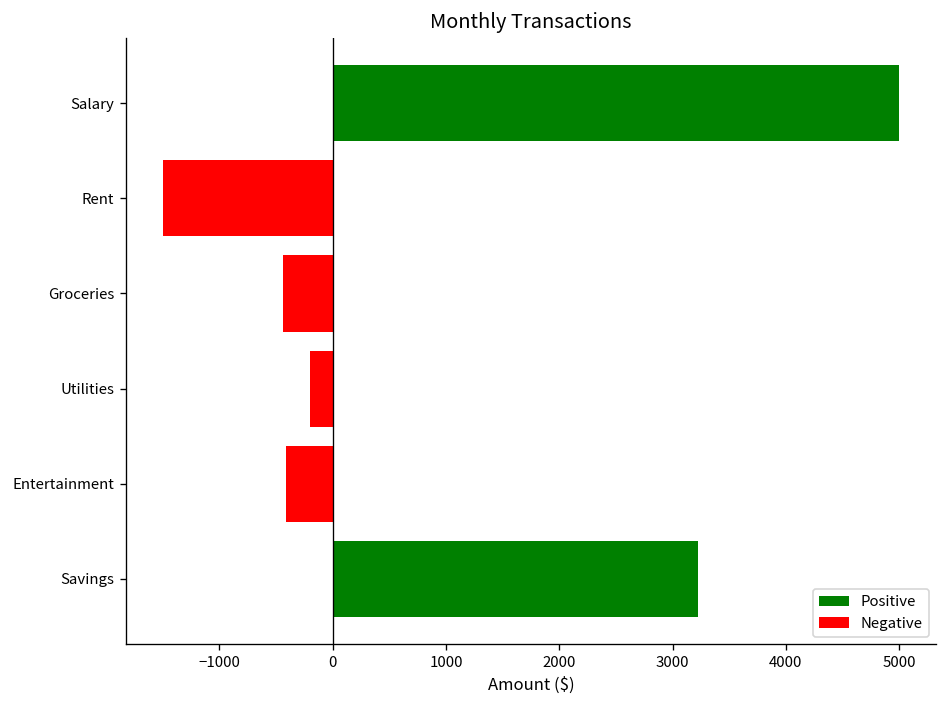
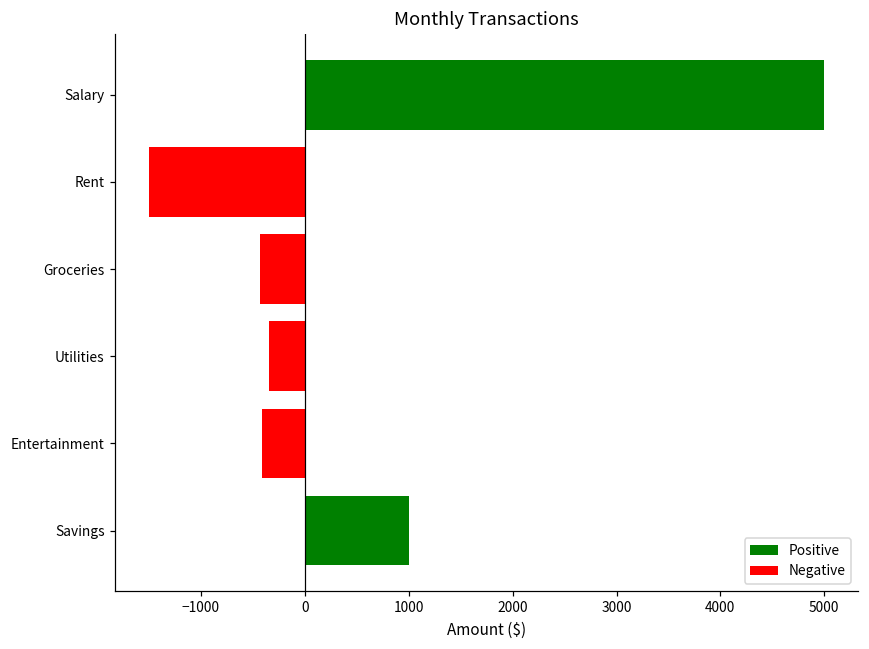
Utilities: -200 -> -300
Savings: 3200 -> 1000
